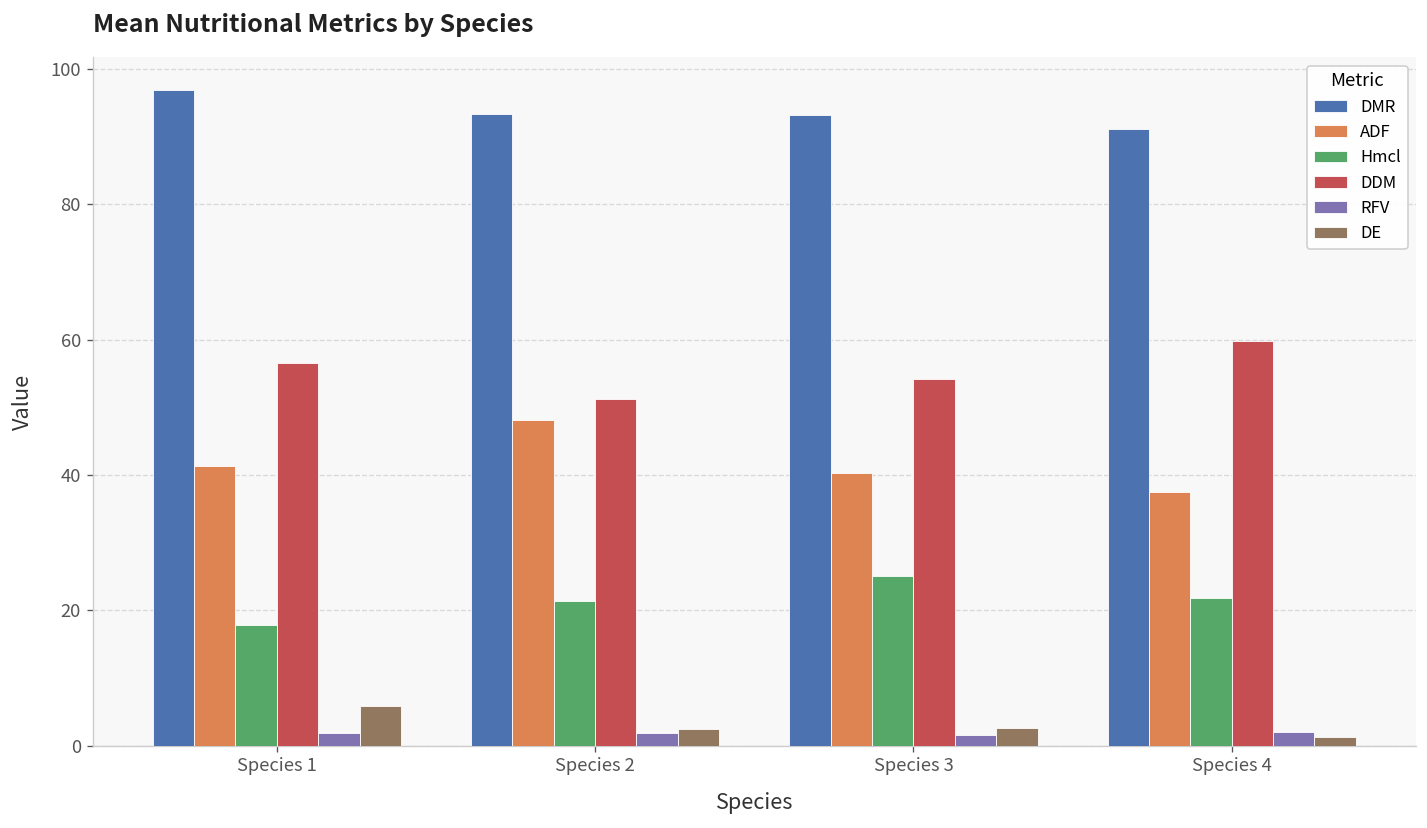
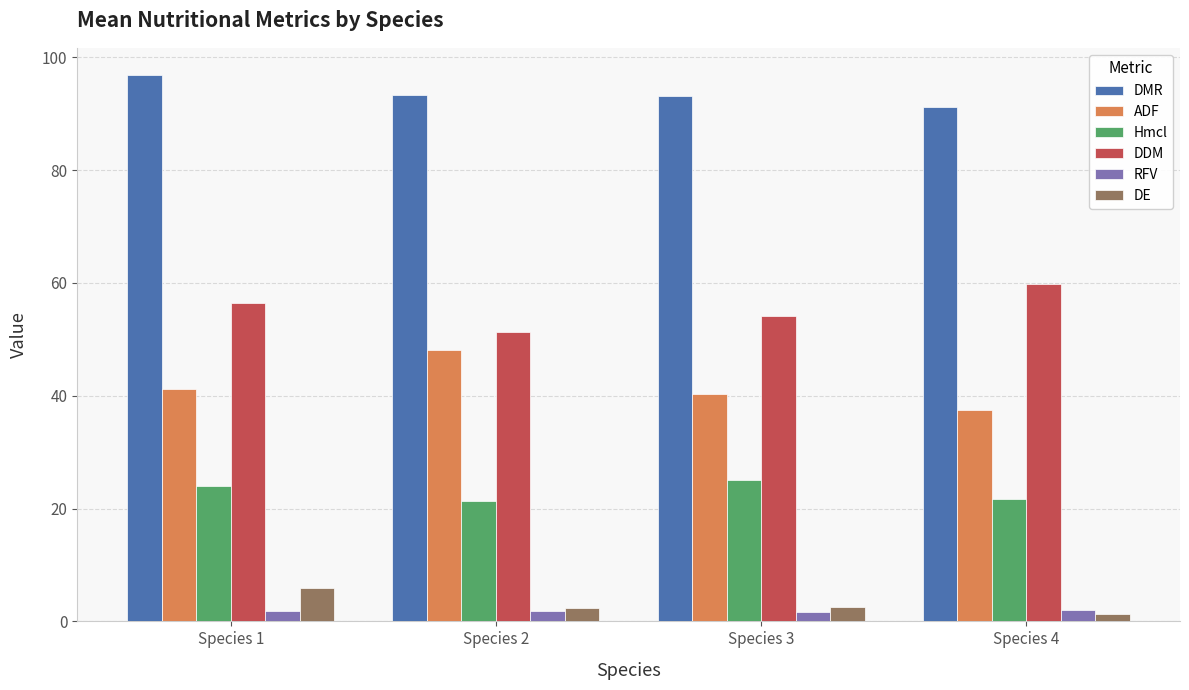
Hmcl, Species 1: 18 -> 24
